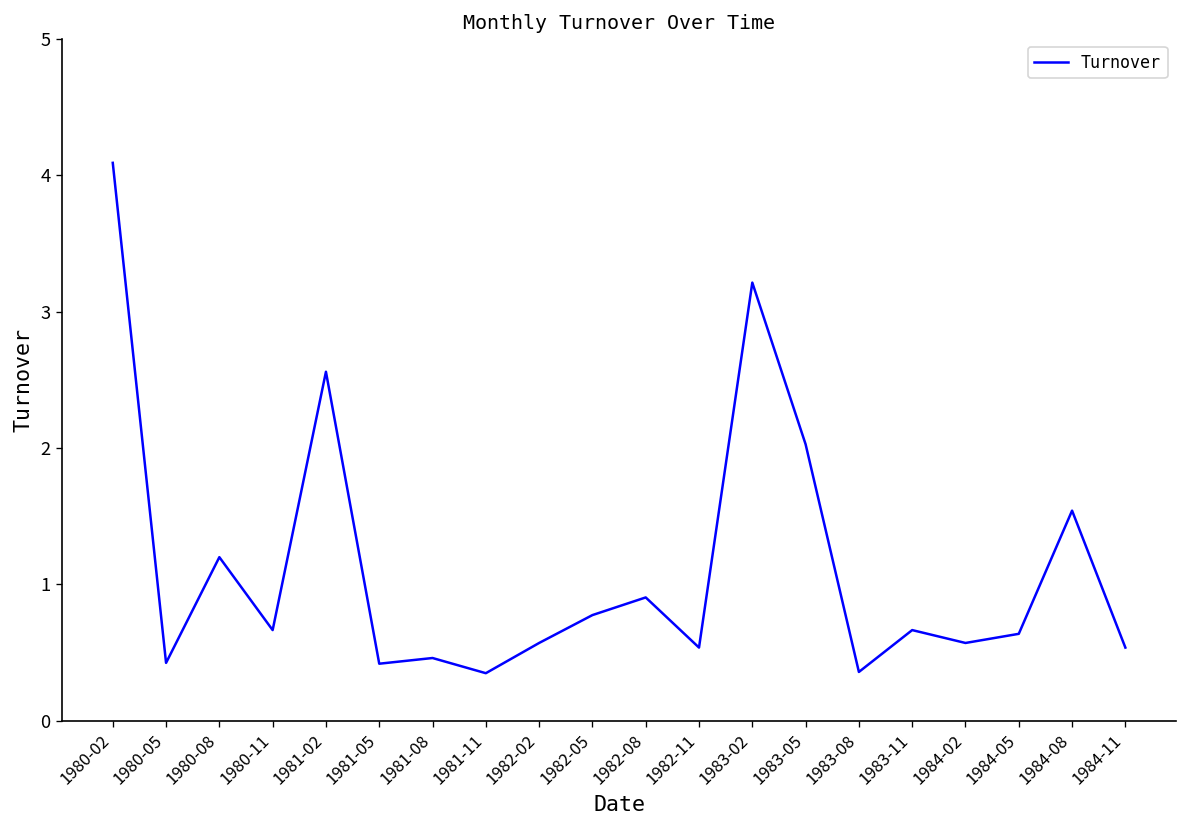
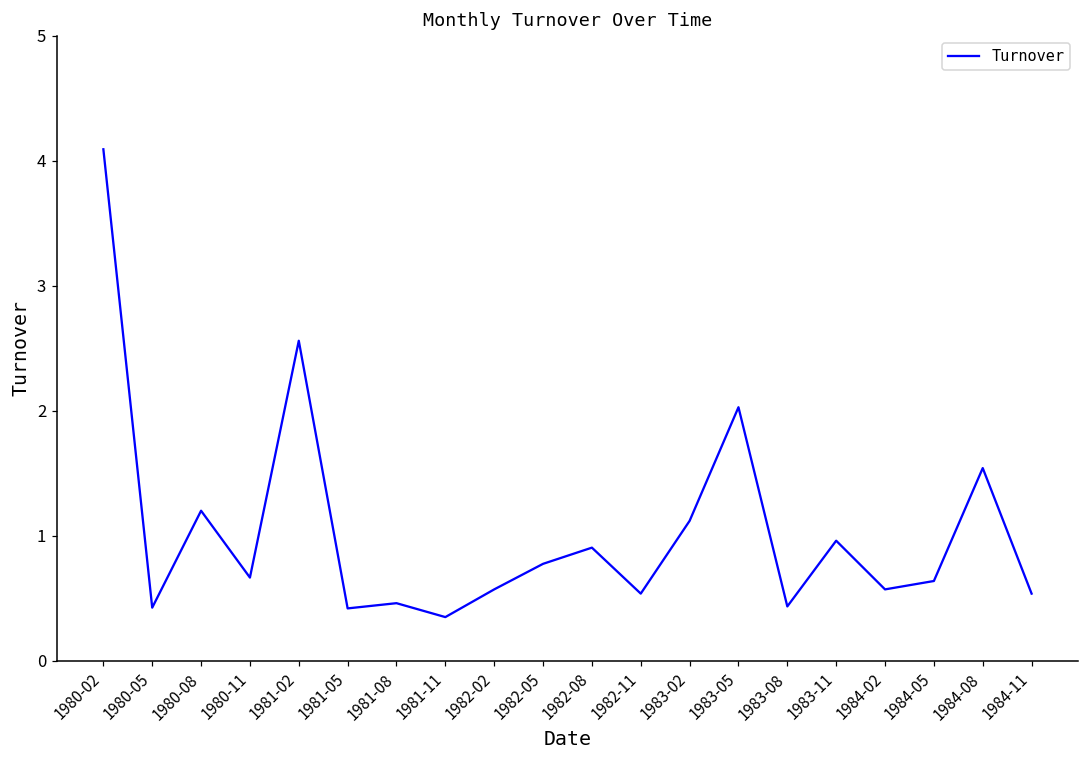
1983-02: 3.21 -> 1.12
1983-08: 0.36 -> 0.43
1983-11: 0.66 -> 0.96
